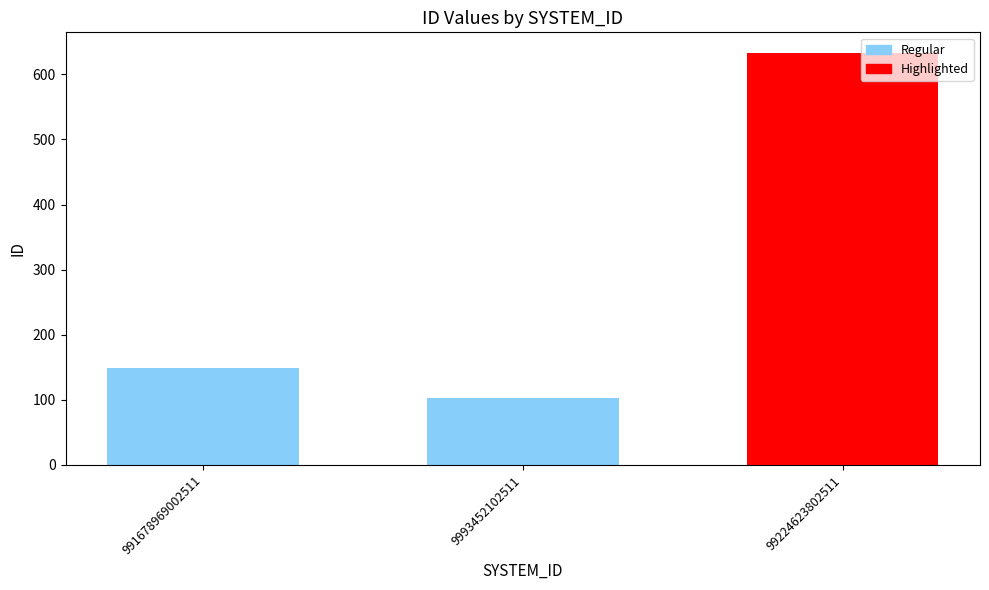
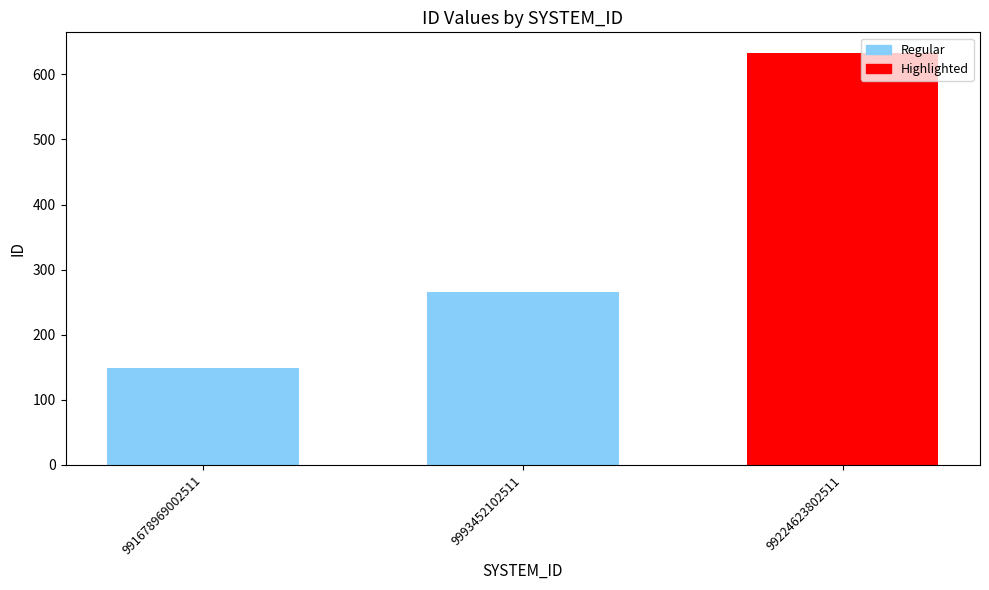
9993452102511: 100 -> 270
